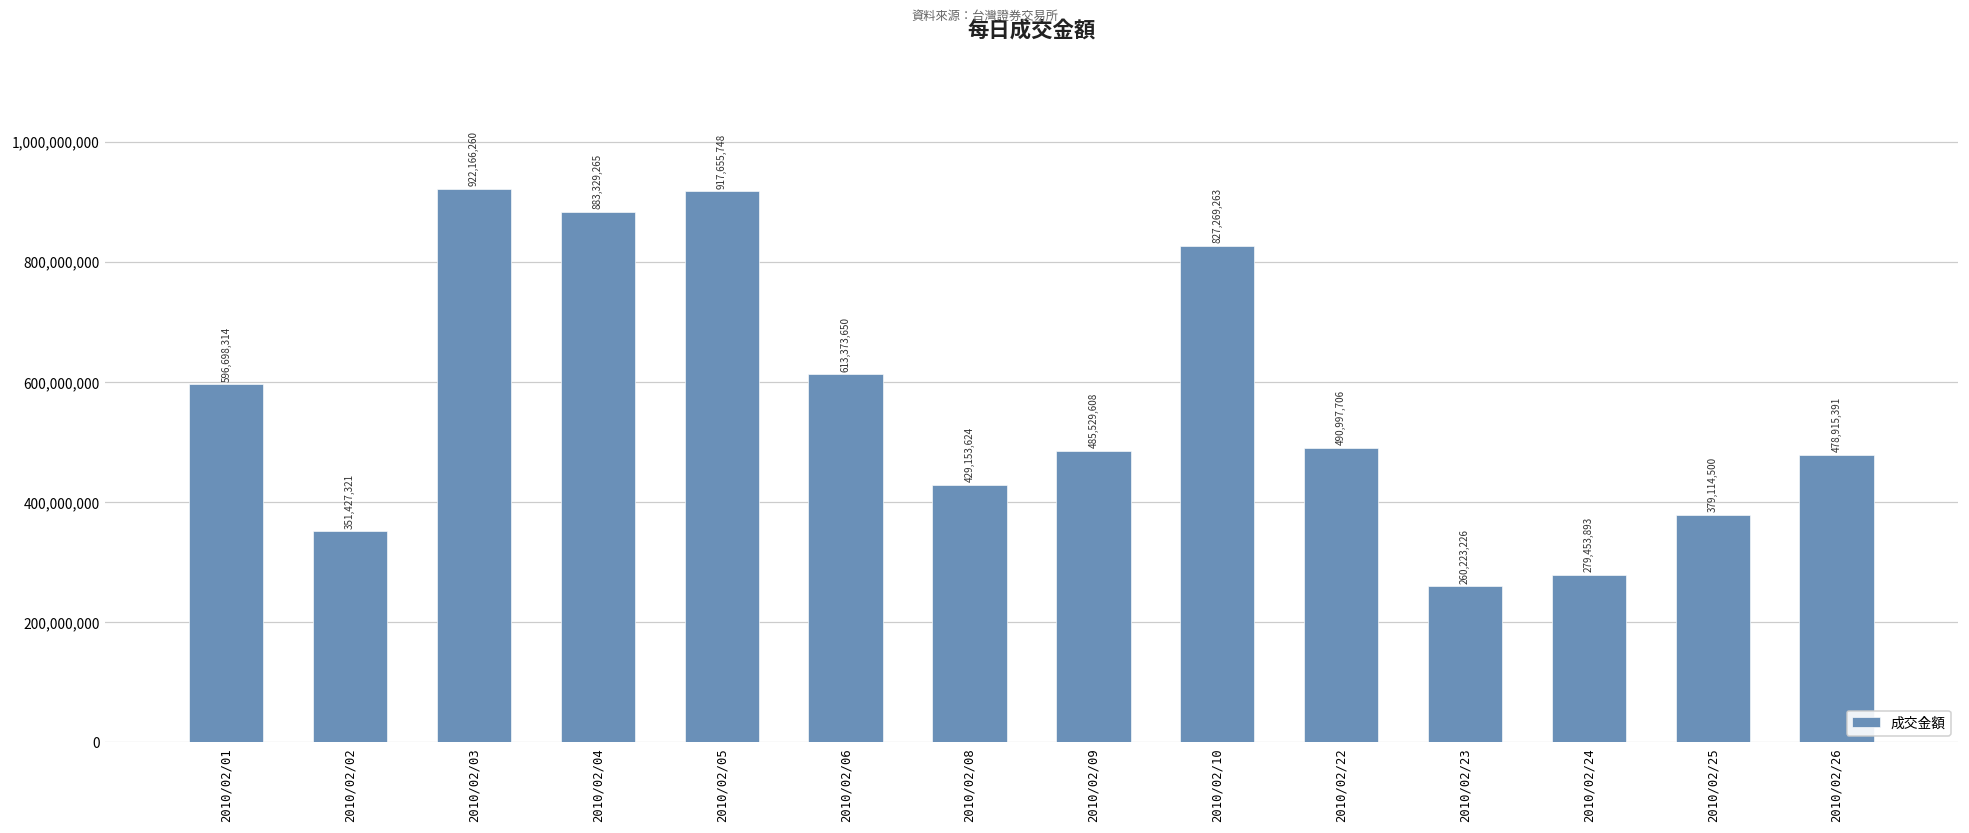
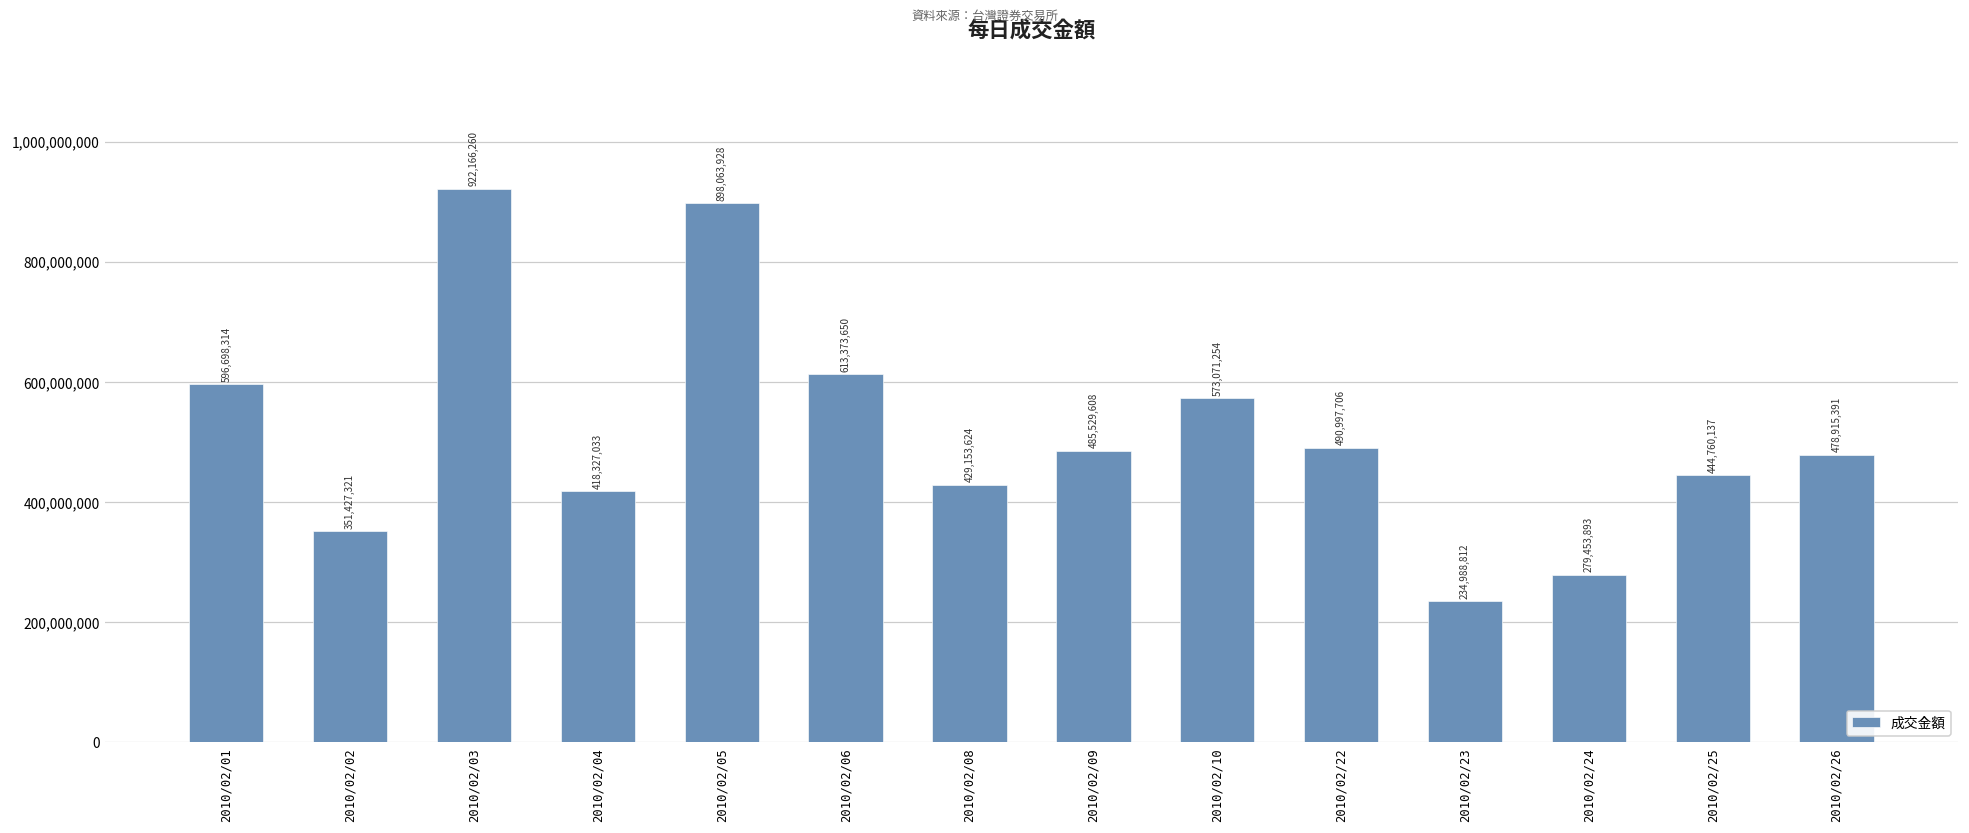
2010/02/04: 883,329,265 -> 418,327,033
2010/02/05: 917,655,748 -> 898,063,928
2010/02/10: 827,269,263 -> 573,071,254
2010/02/23: 260,223,226 -> 234,988,812
2010/02/25: 379,114,500 -> 444,760,137
